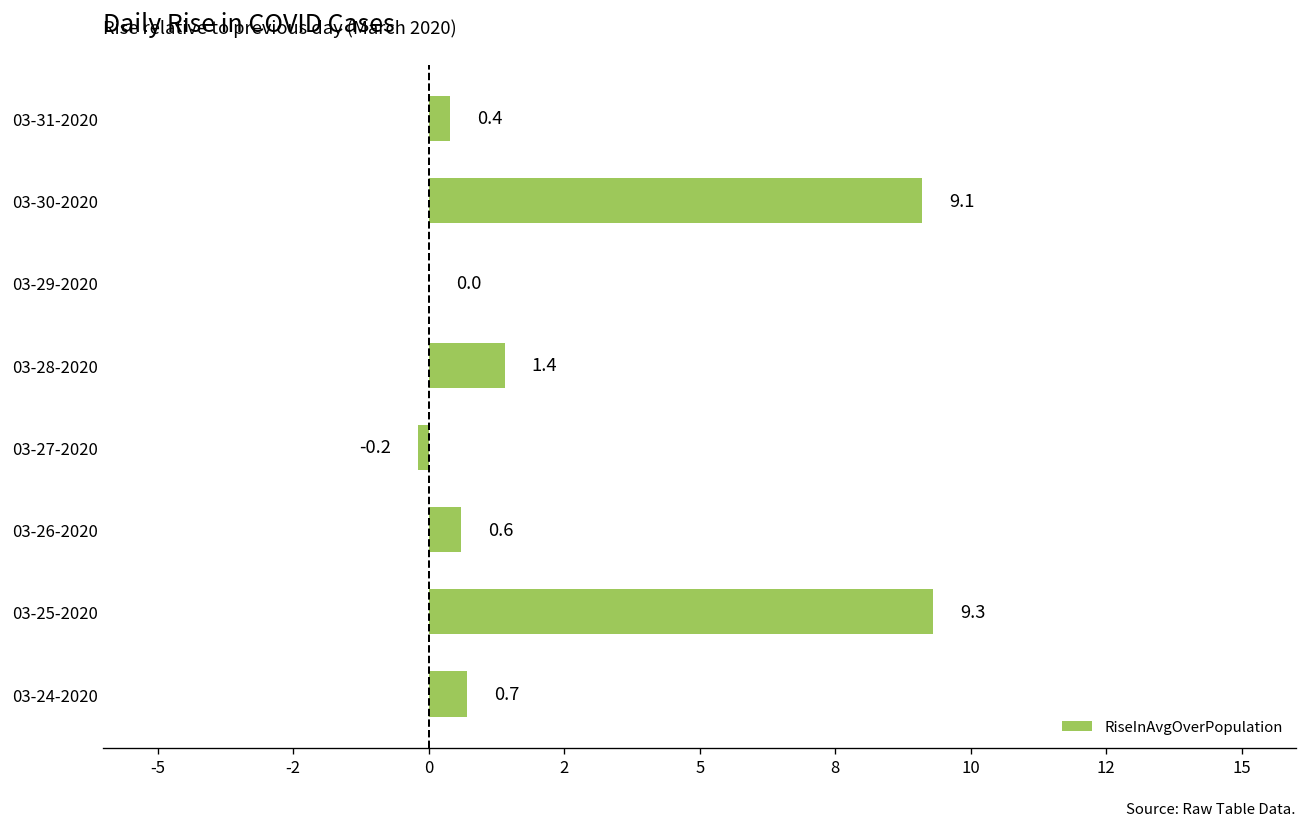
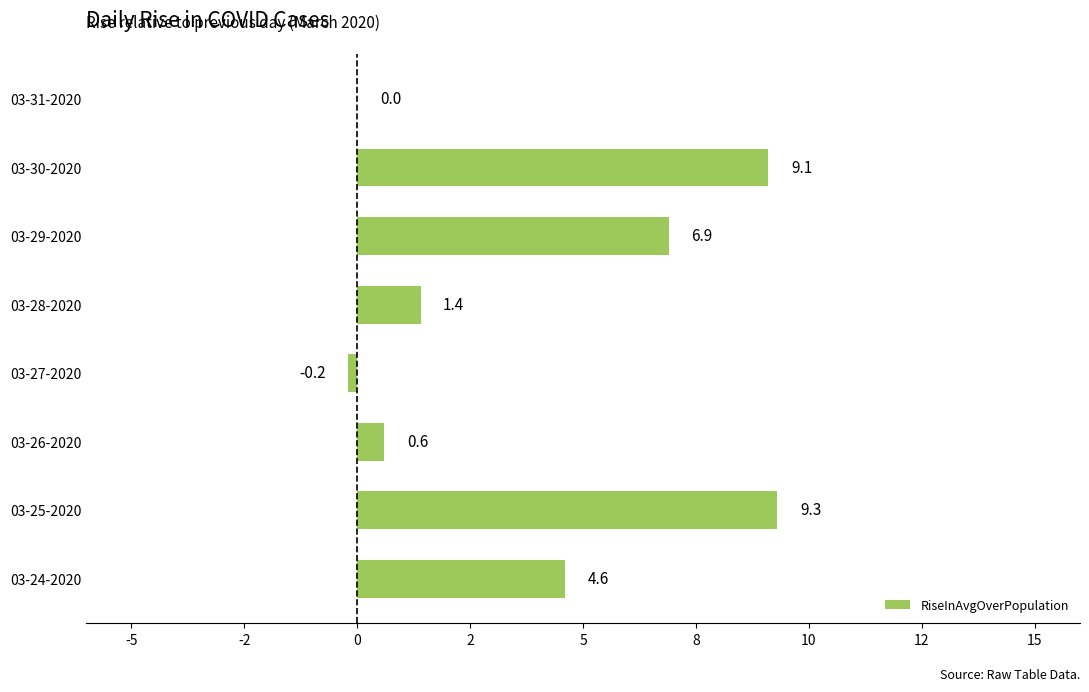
03-31-2020: 0.4 -> 0.0
03-29-2020: 0.0 -> 6.9
03-24-2020: 0.7 -> 4.6
